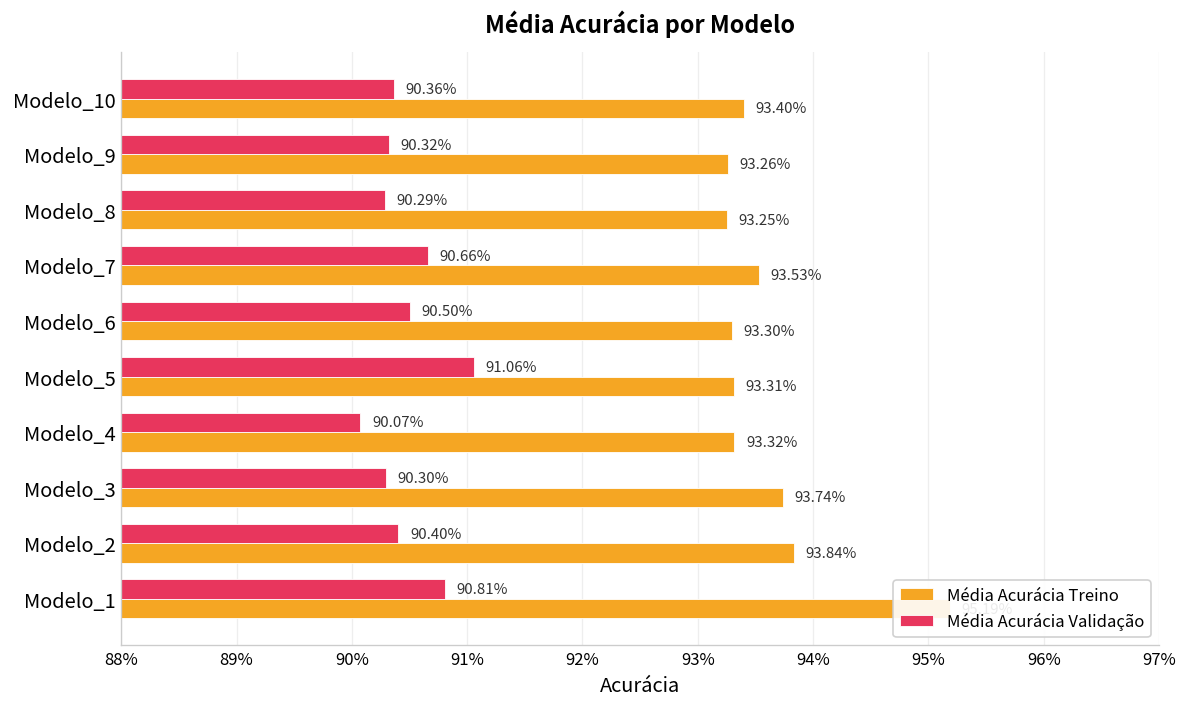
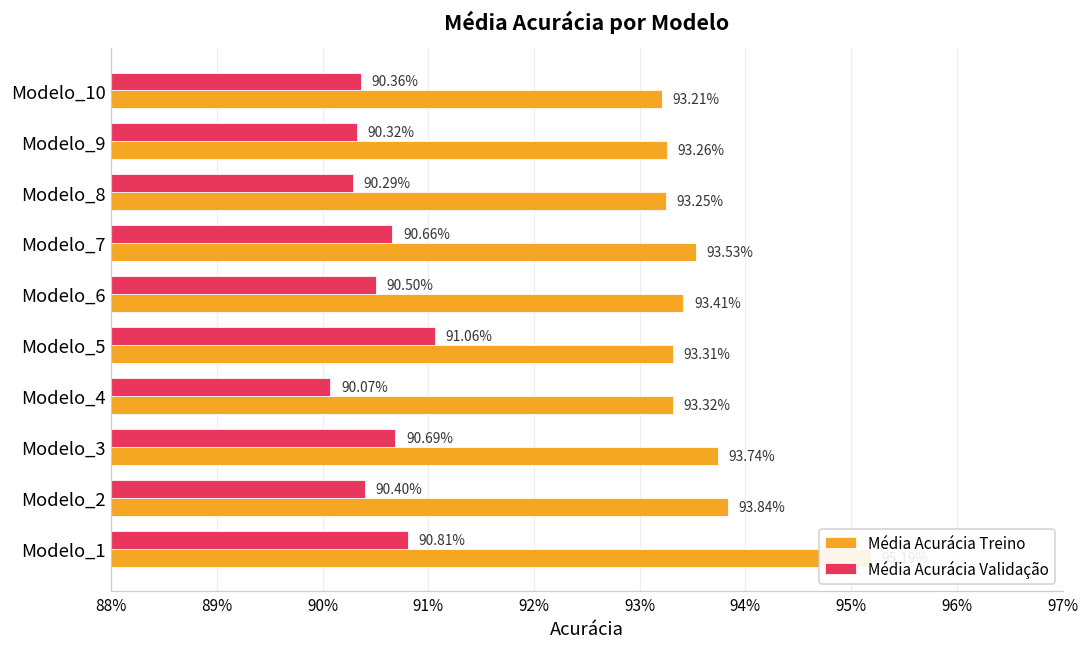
Média Acurácia Treino, Modelo_10: 93.40% -> 93.21%
Média Acurácia Treino, Modelo_6: 93.30% -> 93.41%
Média Acurácia Validação, Modelo_3: 90.30% -> 90.69%
